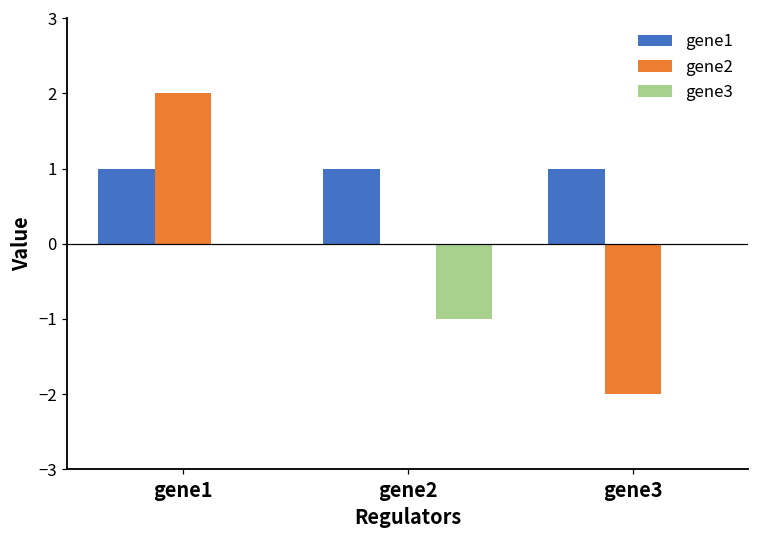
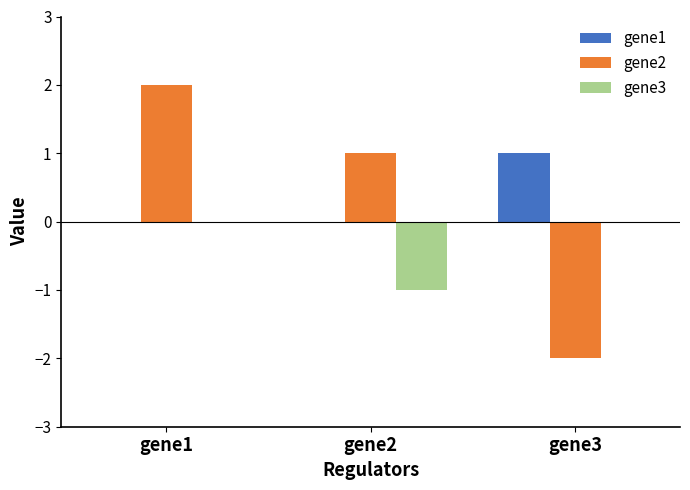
gene1, gene1: 1 -> 0
gene1, gene2: 1 -> 0
gene2, gene2: 0 -> 1
